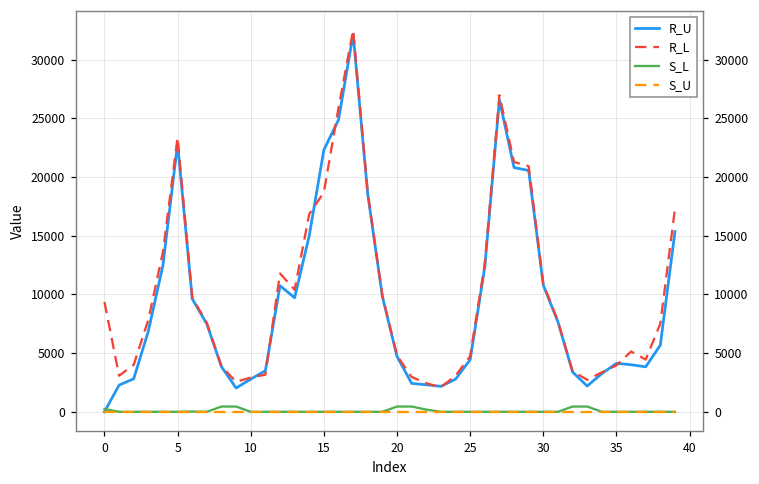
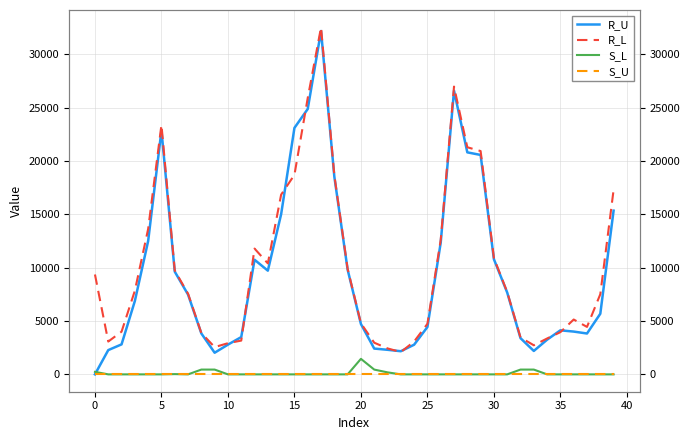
R_U, 15: 22300 -> 23100
S_L, 20: 400 -> 1500
